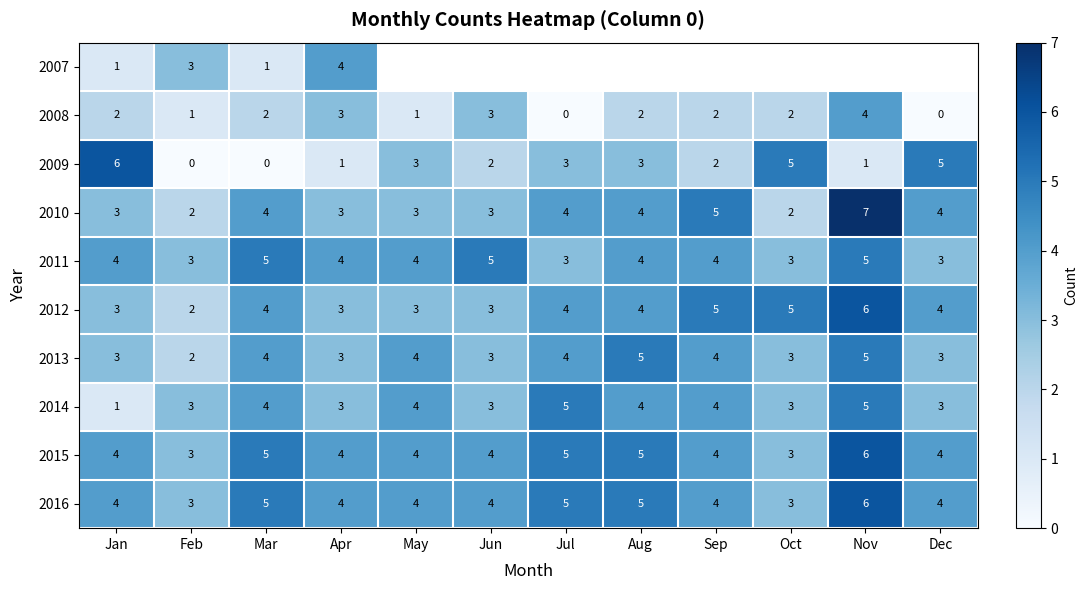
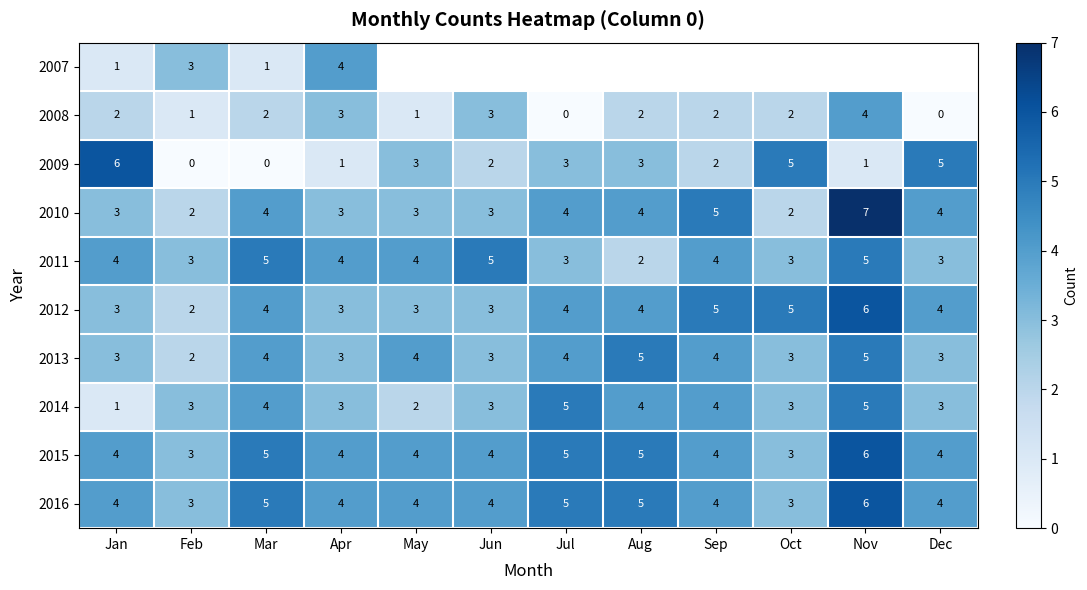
2011, Aug: 4 -> 2
2014, May: 4 -> 2
